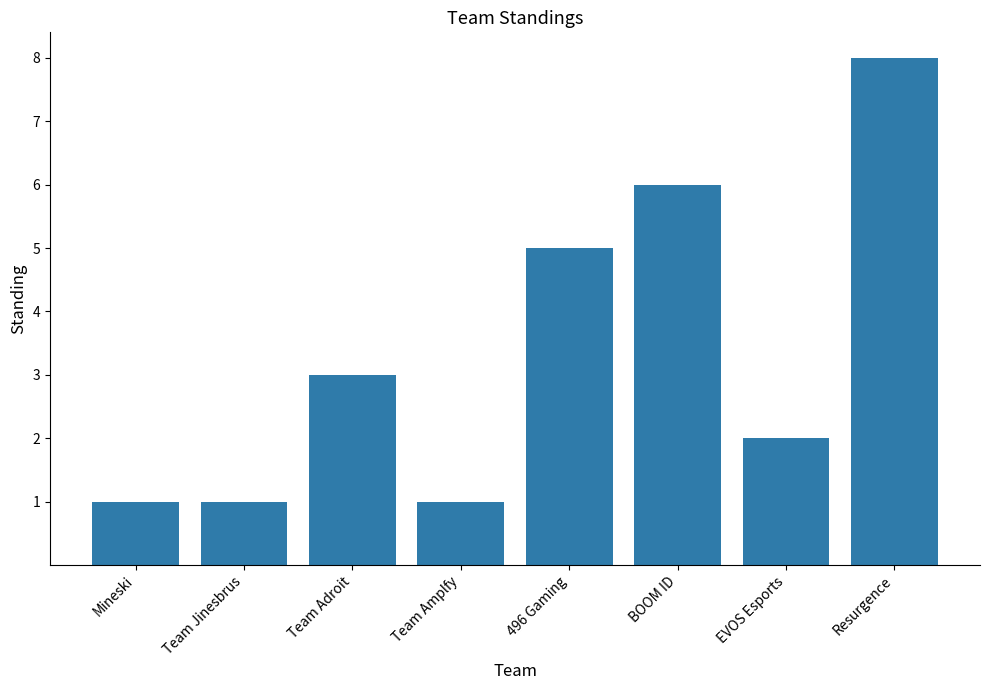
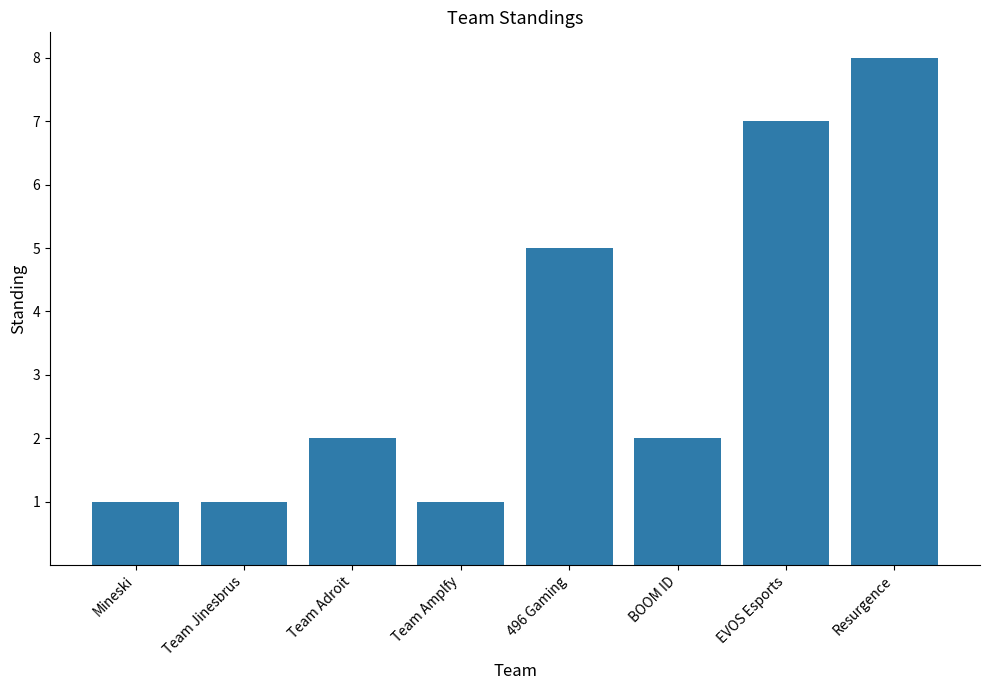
Team Adroit: 3 -> 2
BOOM ID: 6 -> 2
EVOS Esports: 2 -> 7
